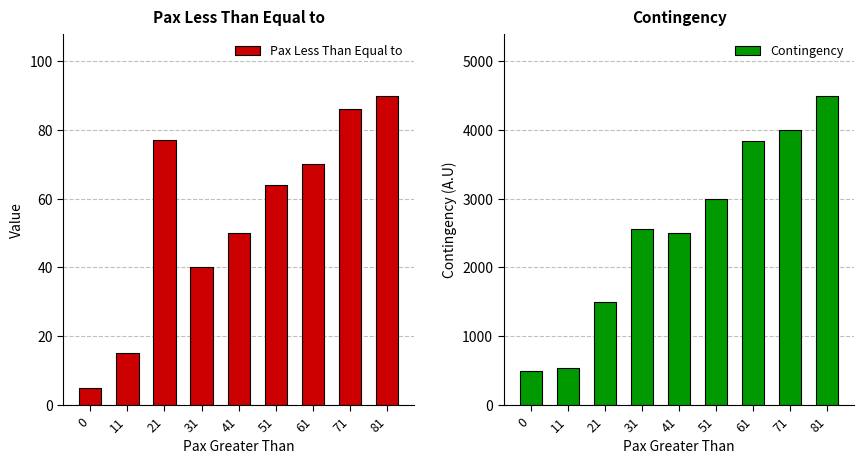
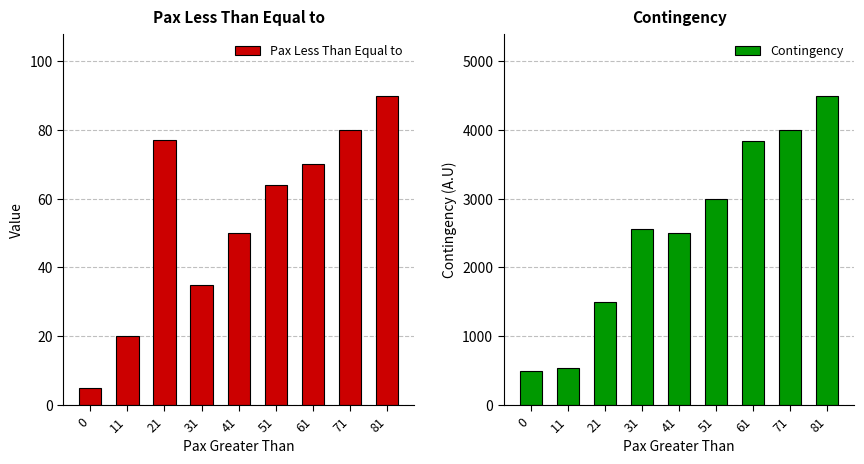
Pax Less Than Equal to, 11: 15 -> 20
Pax Less Than Equal to, 31: 40 -> 35
Pax Less Than Equal to, 71: 86 -> 80
